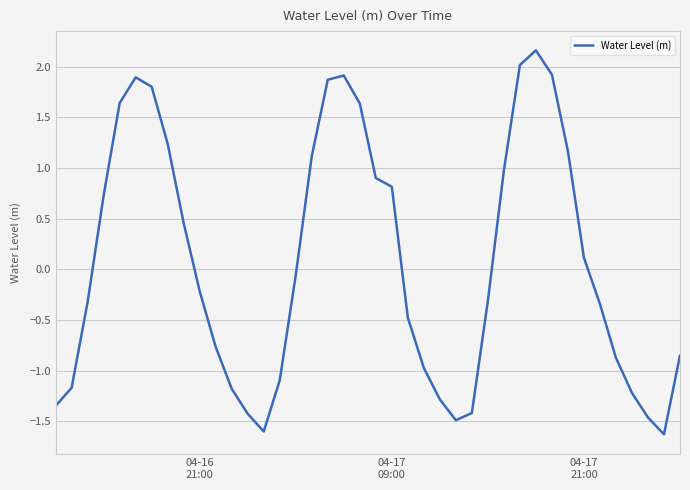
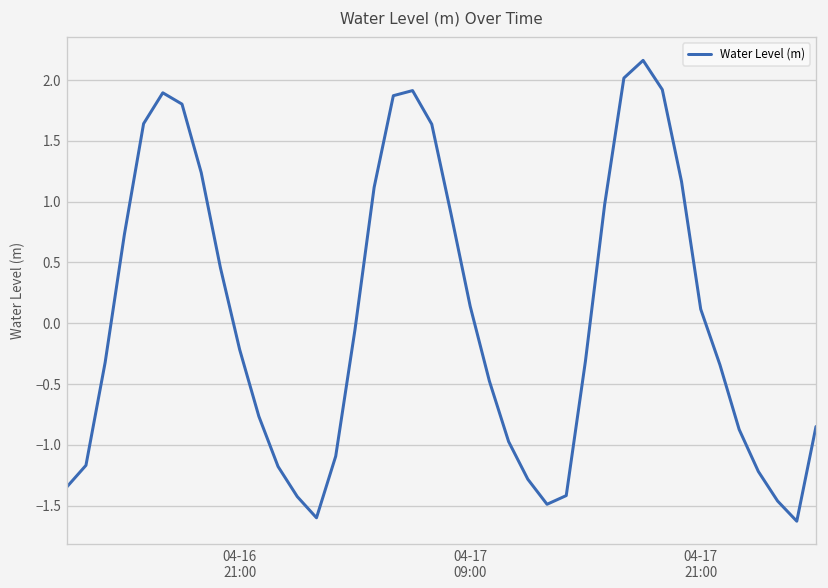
04-17 09:00: 0.82 -> 0.14
